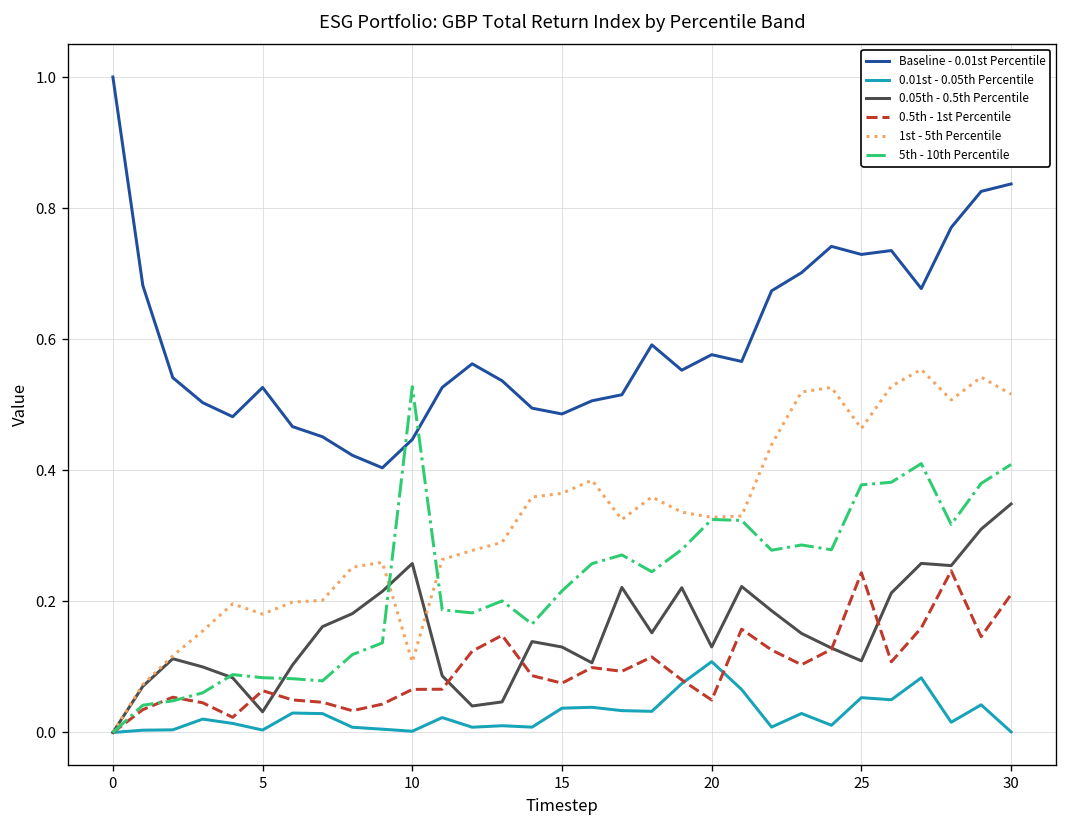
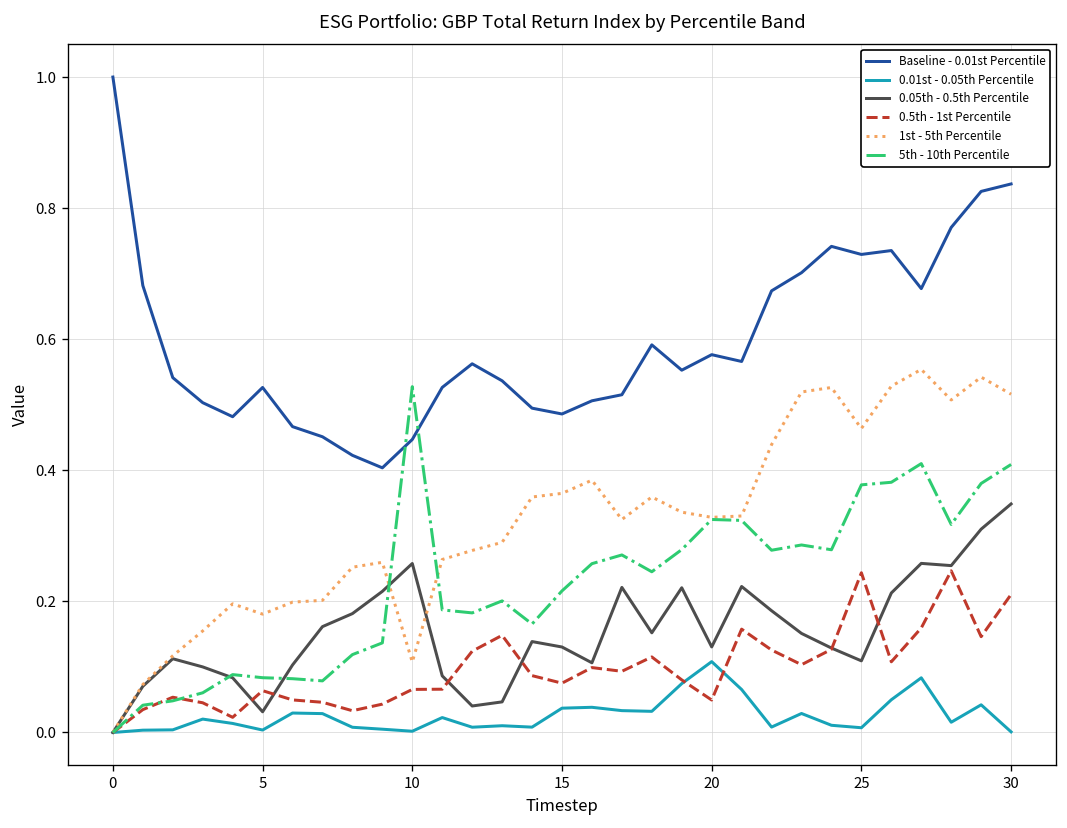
0.01st - 0.05th Percentile, 25: 0.05 -> 0.01
